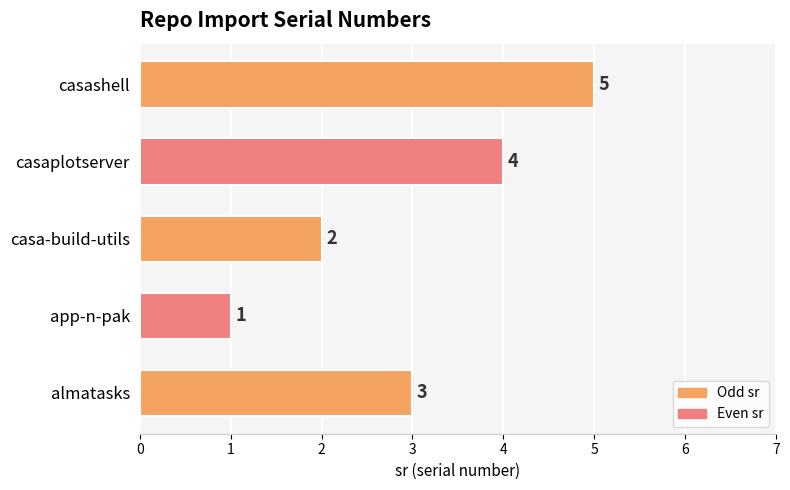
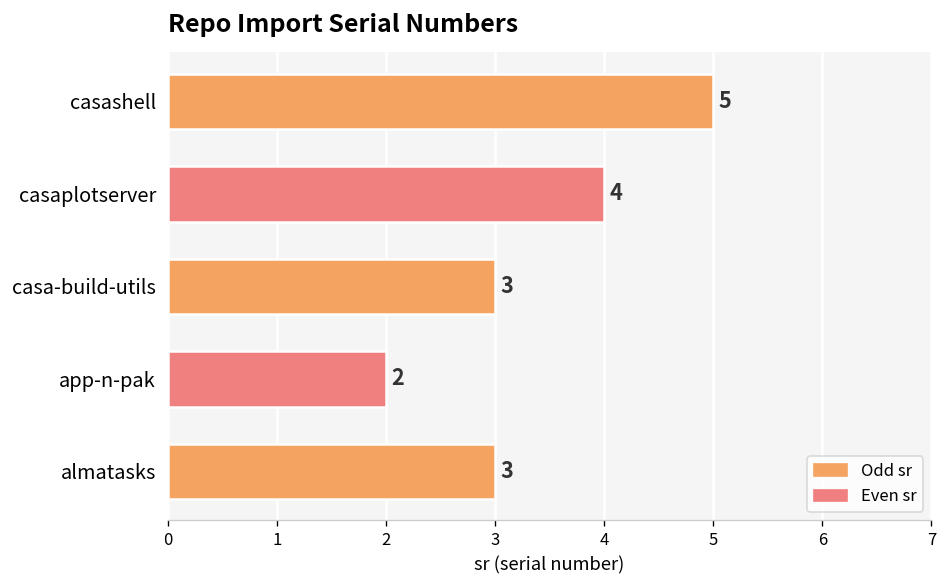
casa-build-utils: 2 -> 3
app-n-pak: 1 -> 2
